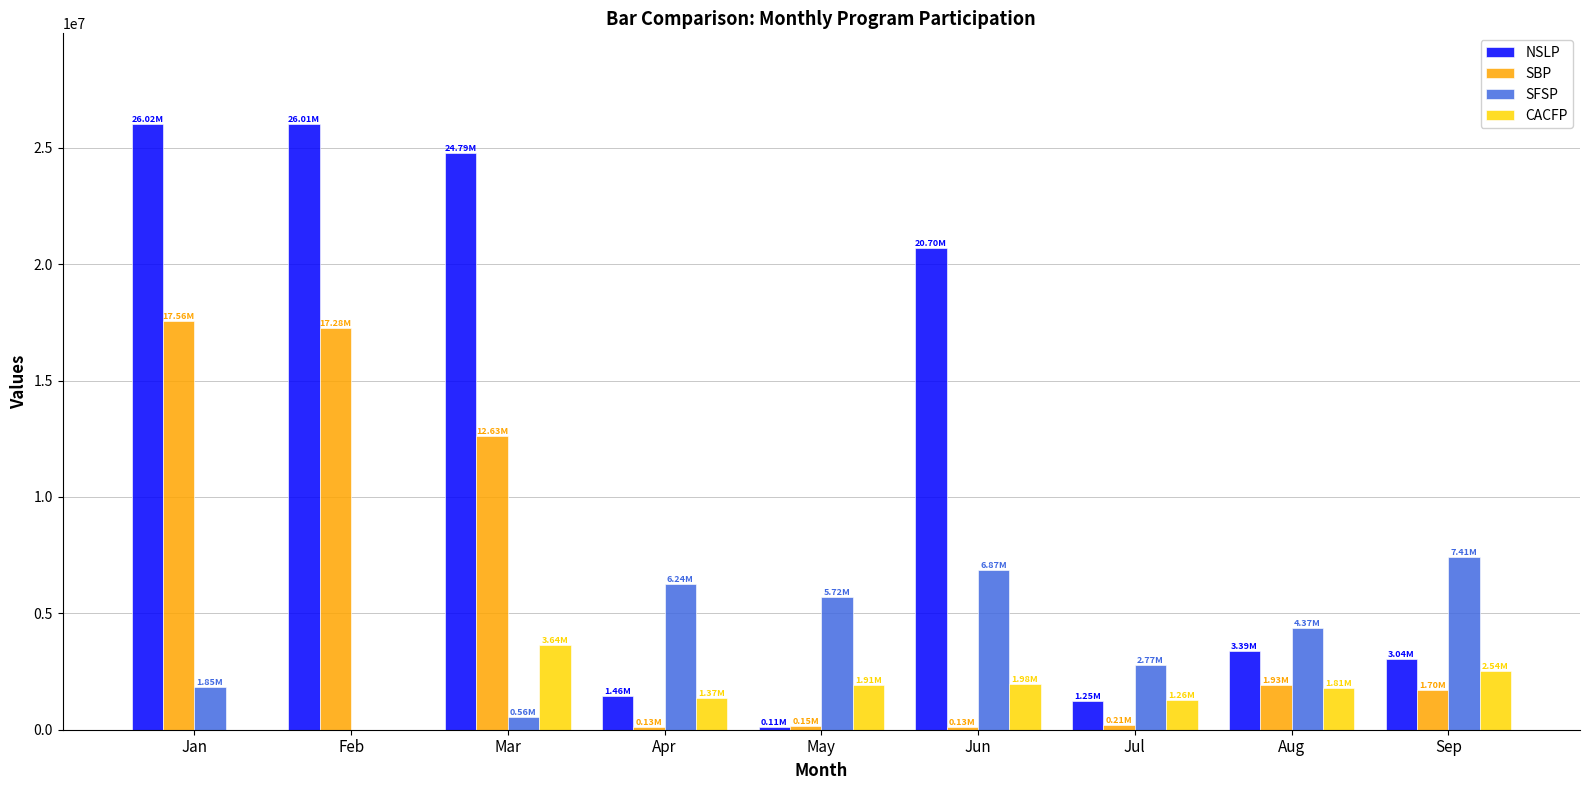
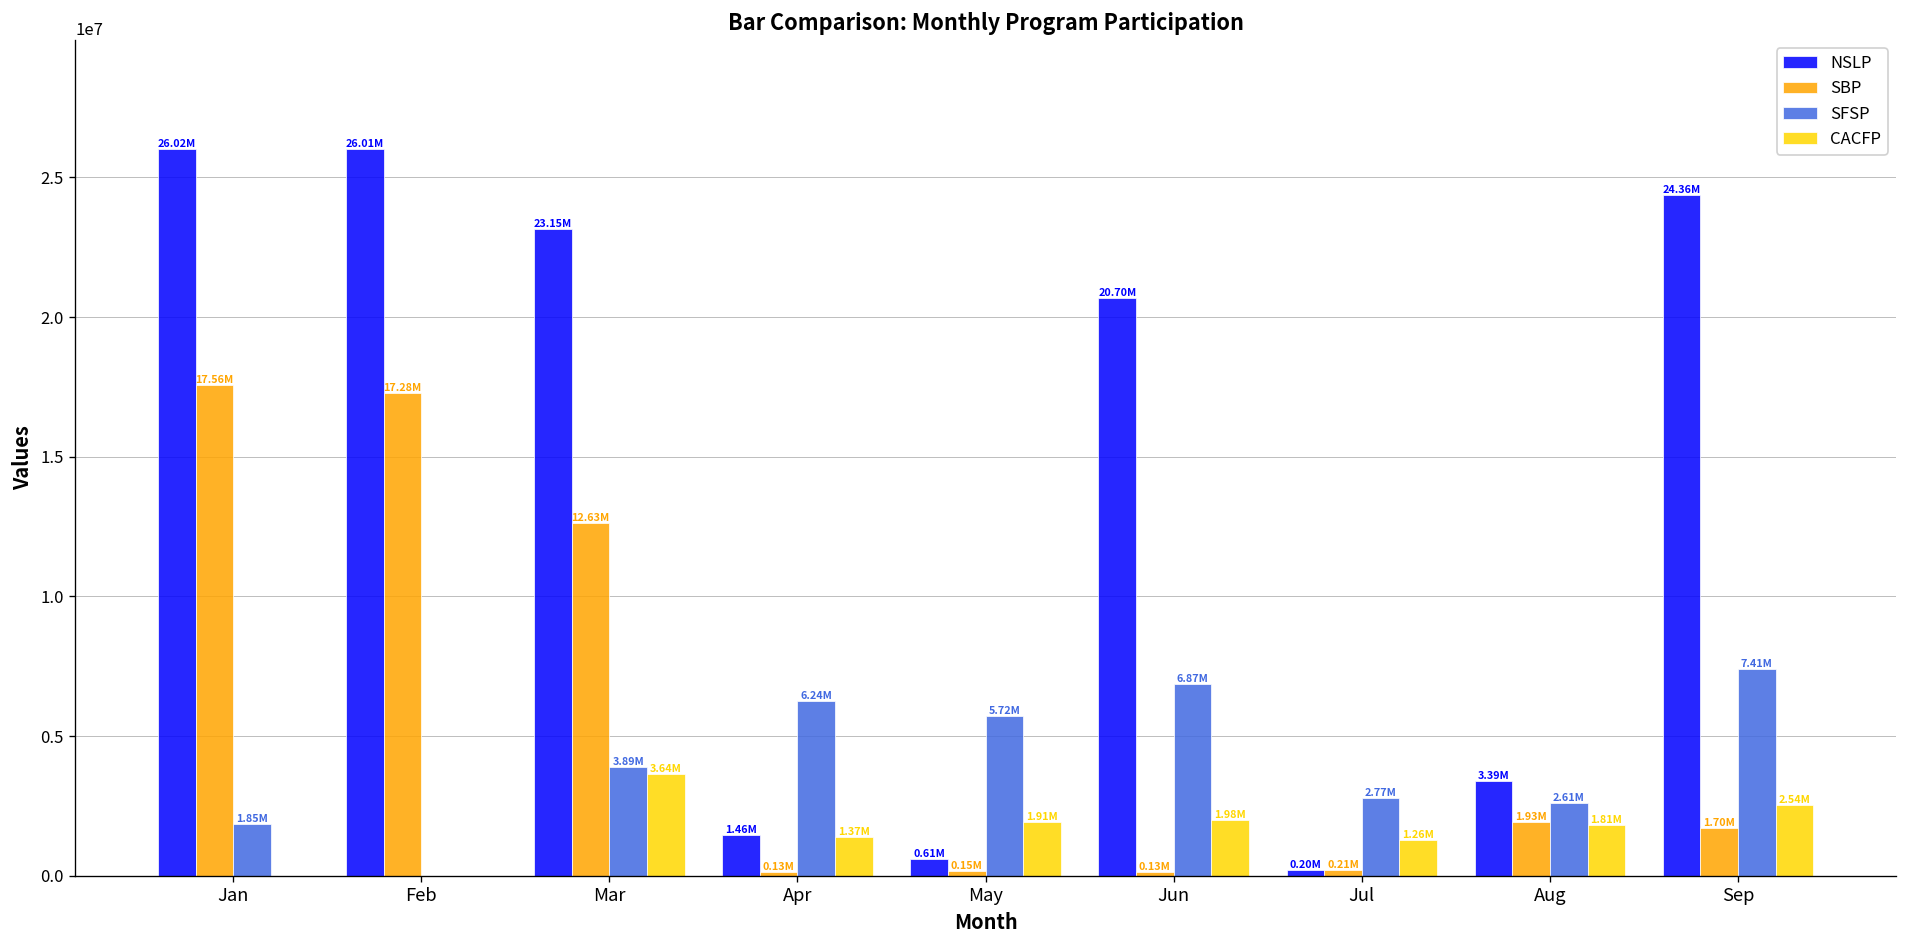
NSLP, Mar: 24.79M -> 23.15M
SFSP, Mar: 0.56M -> 3.89M
NSLP, May: 0.11M -> 0.61M
NSLP, Jul: 1.25M -> 0.20M
SFSP, Aug: 4.37M -> 2.61M
NSLP, Sep: 3.04M -> 24.36M
